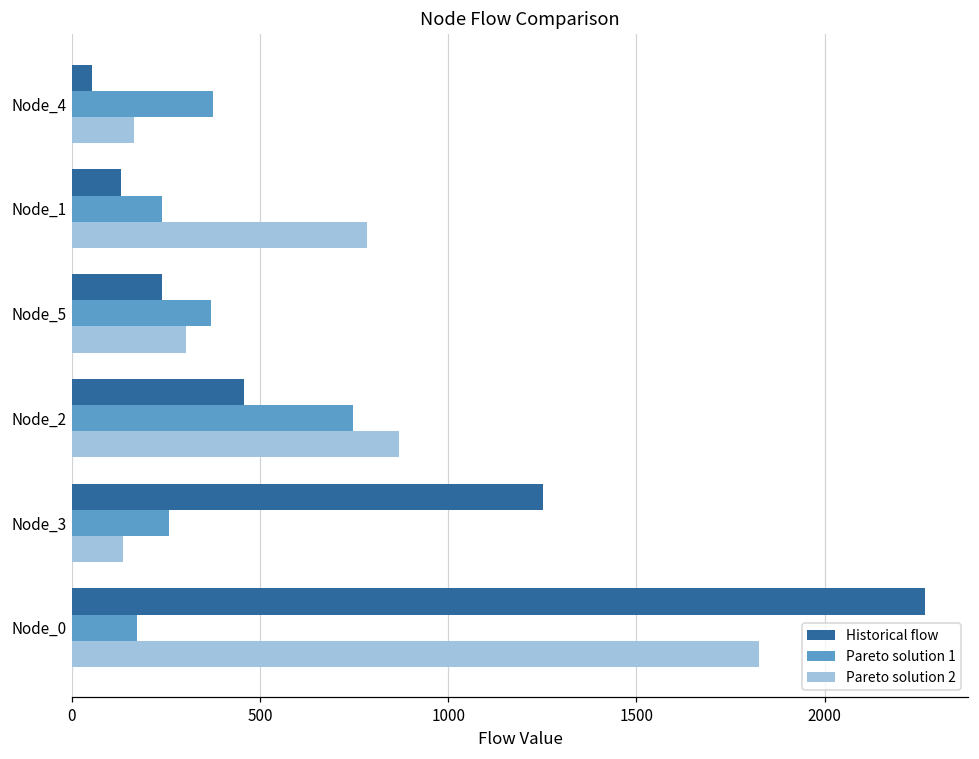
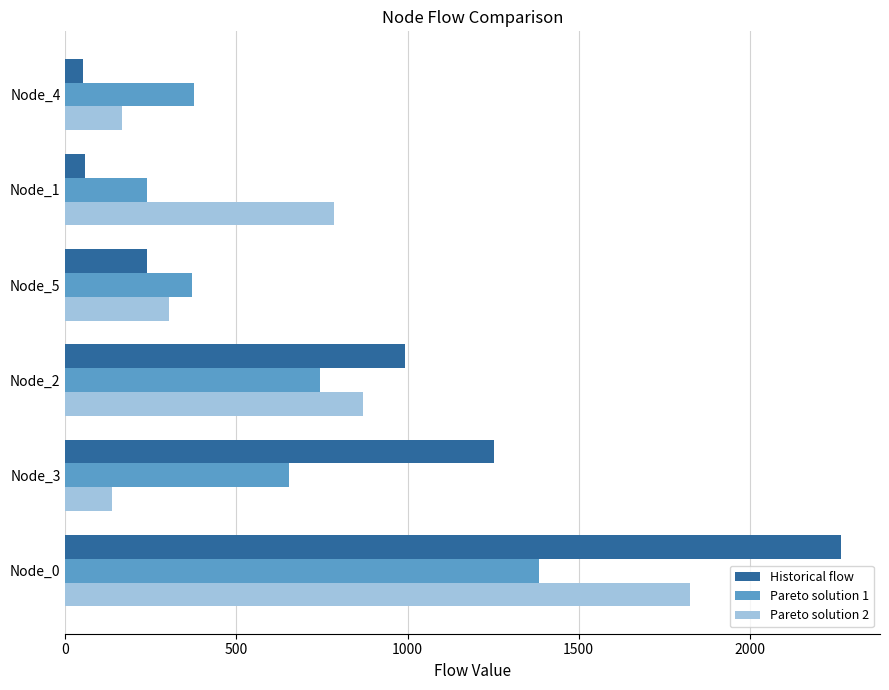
Historical flow, Node_1: 130 -> 60
Historical flow, Node_2: 460 -> 990
Pareto solution 1, Node_3: 260 -> 650
Pareto solution 1, Node_0: 170 -> 1380
